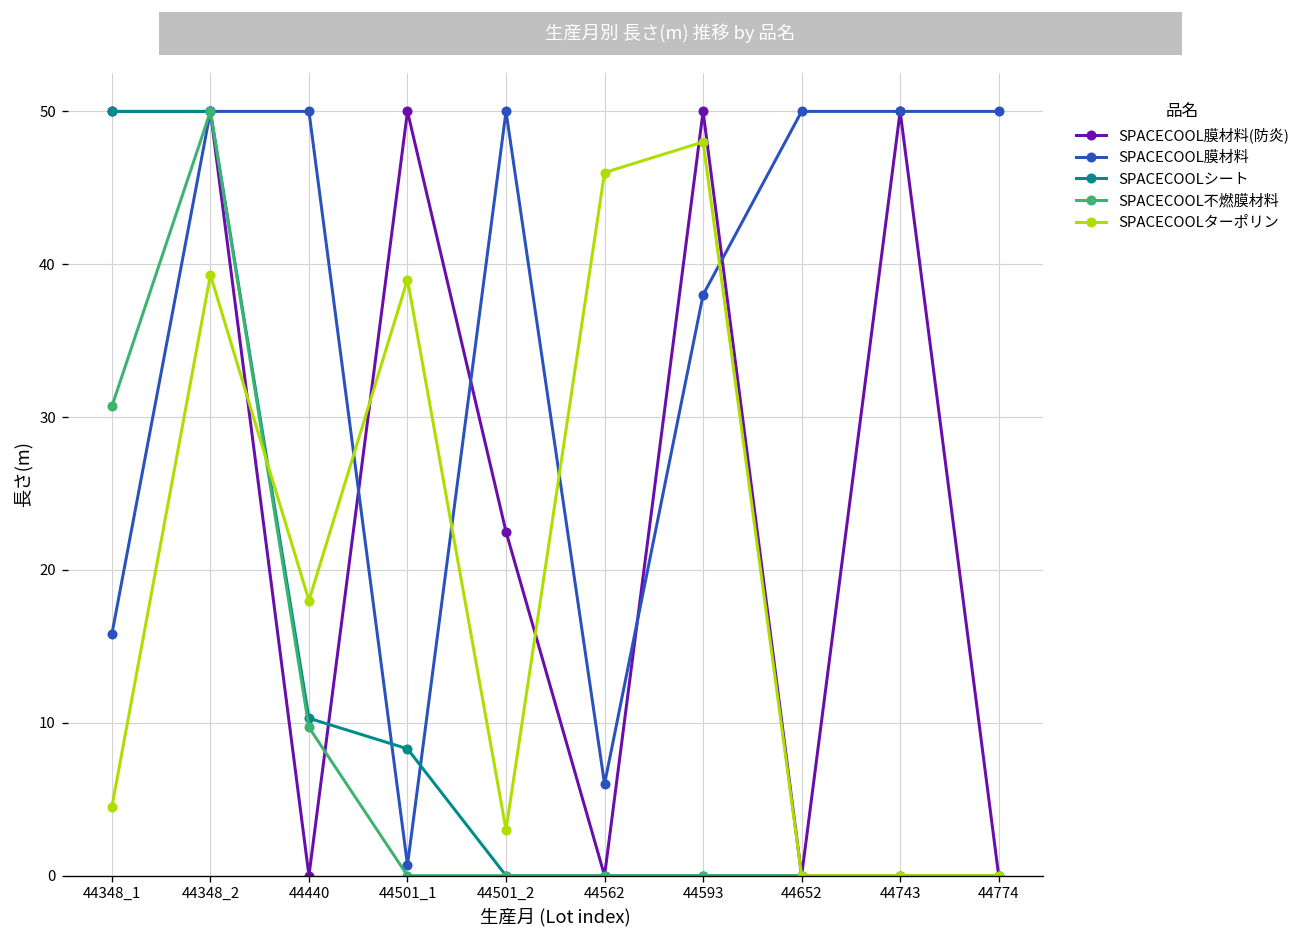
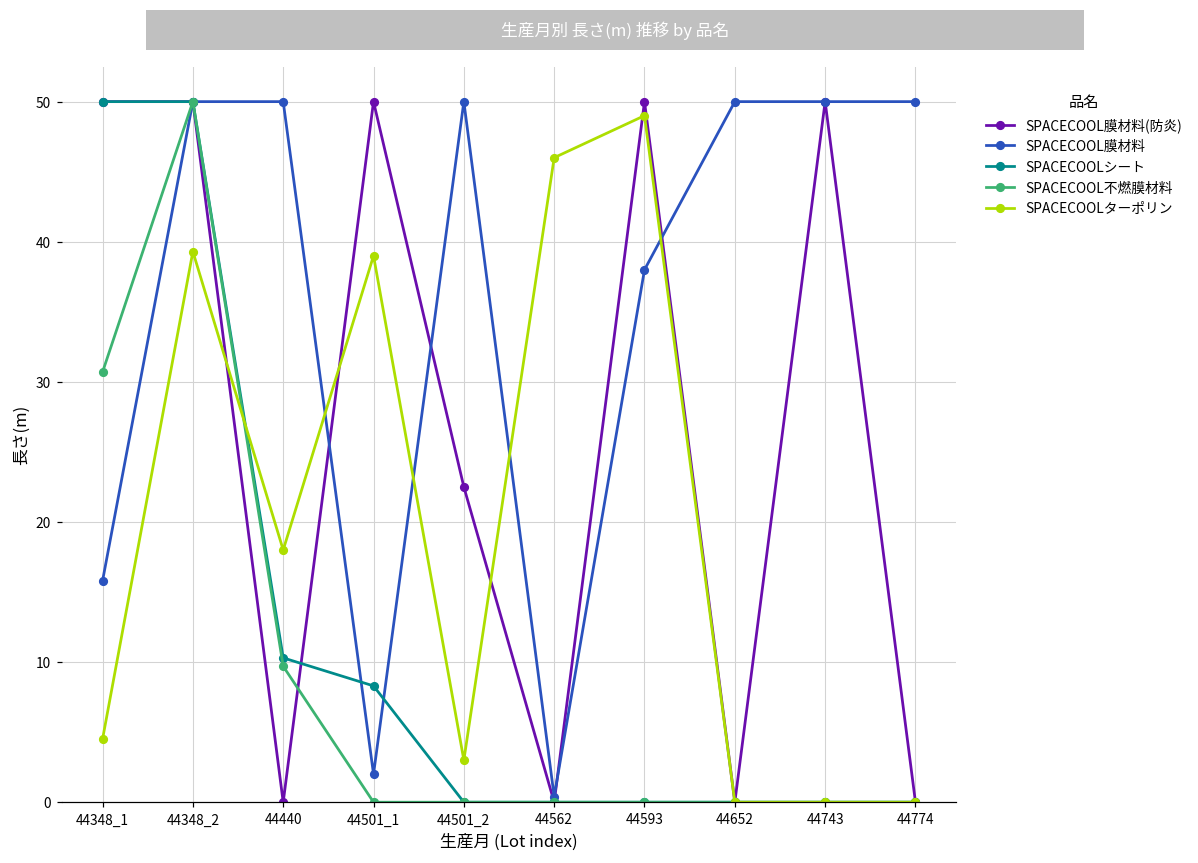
SPACECOOL膜材料, 44501_1: 0.7 -> 2.0
SPACECOOL膜材料, 44562: 6.0 -> 0.4
SPACECOOLターポリン, 44593: 48 -> 49
